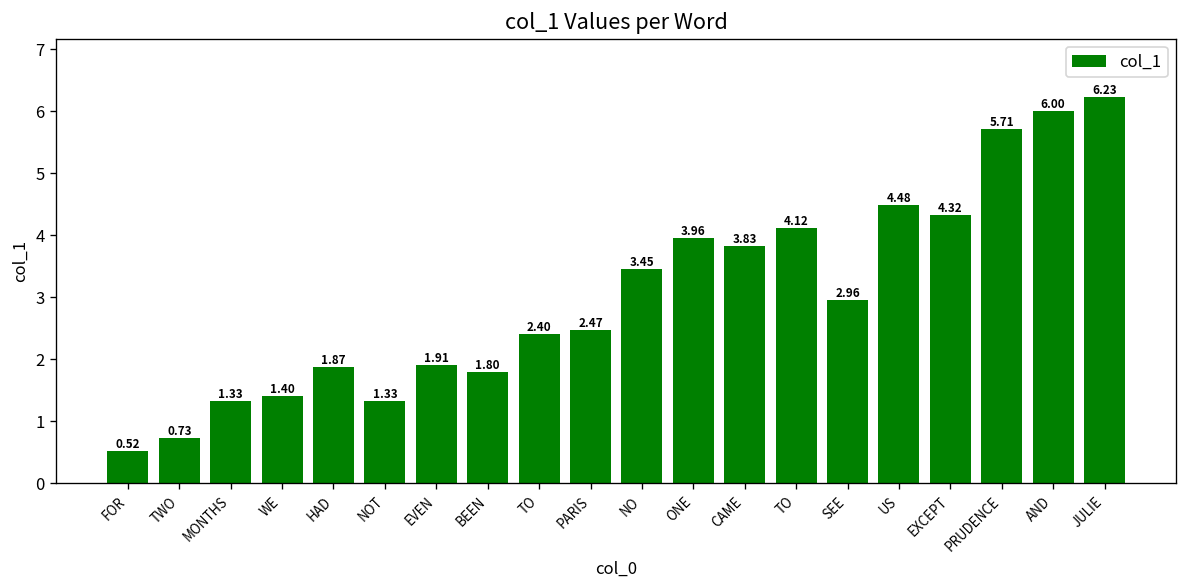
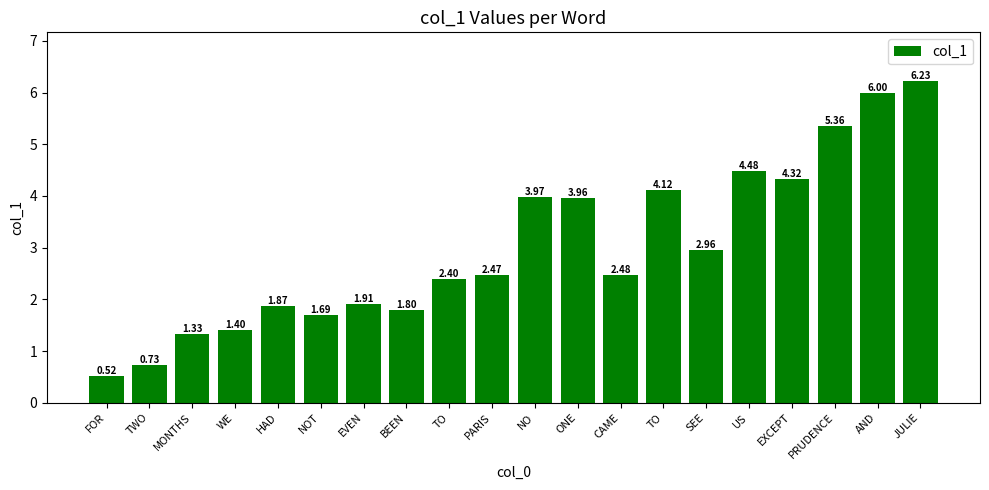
NOT: 1.33 -> 1.69
NO: 3.45 -> 3.97
CAME: 3.83 -> 2.48
PRUDENCE: 5.71 -> 5.36
